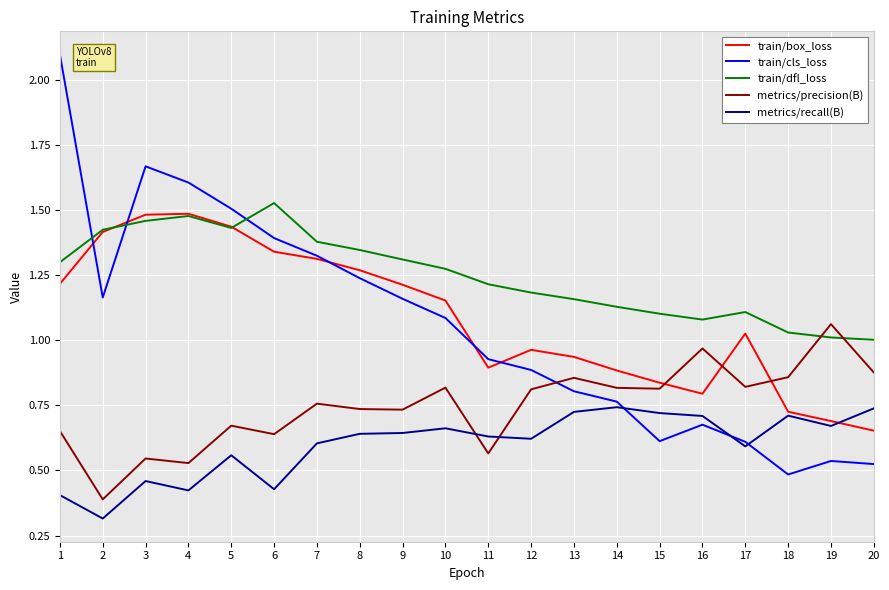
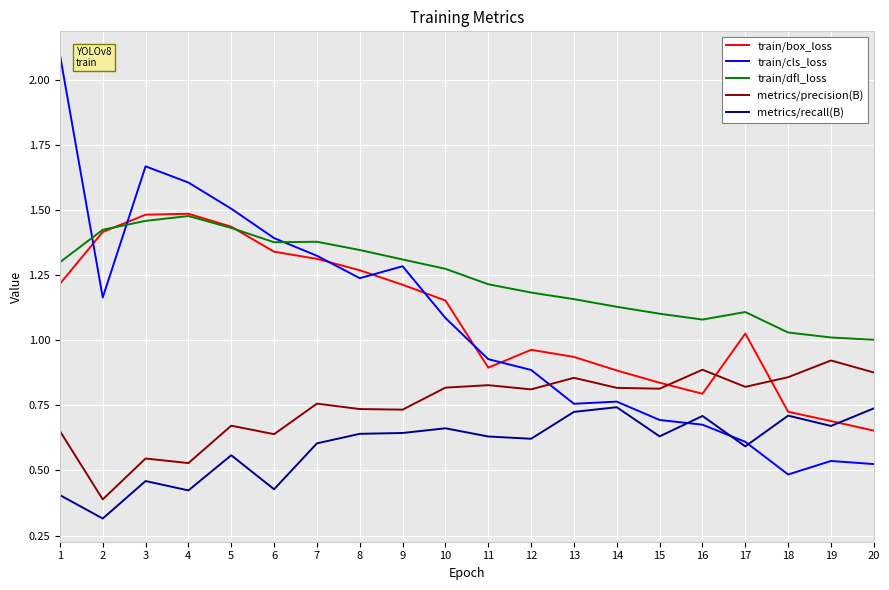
train/dfl_loss, 6: 1.53 -> 1.38
train/cls_loss, 9: 1.16 -> 1.28
metrics/precision(B), 11: 0.57 -> 0.83
train/cls_loss, 13: 0.80 -> 0.76
train/cls_loss, 15: 0.61 -> 0.69
metrics/recall(B), 15: 0.72 -> 0.63
metrics/precision(B), 16: 0.97 -> 0.89
metrics/precision(B), 19: 1.06 -> 0.92
